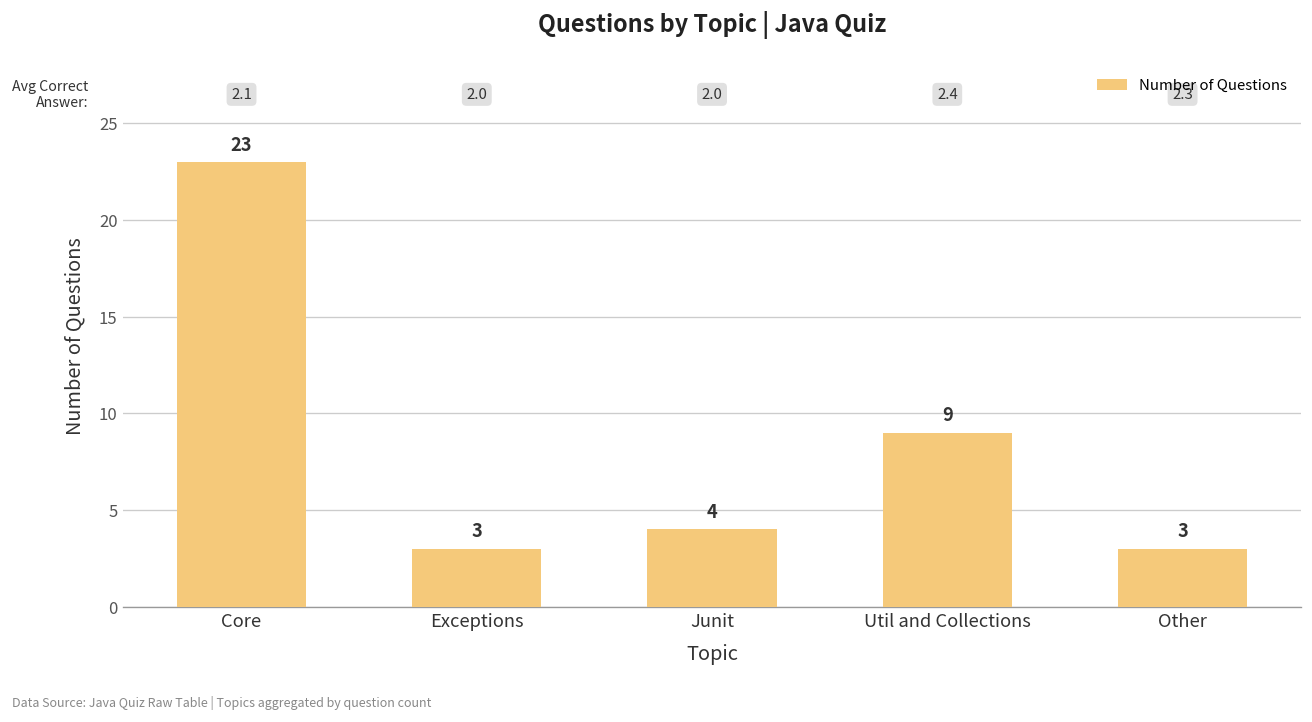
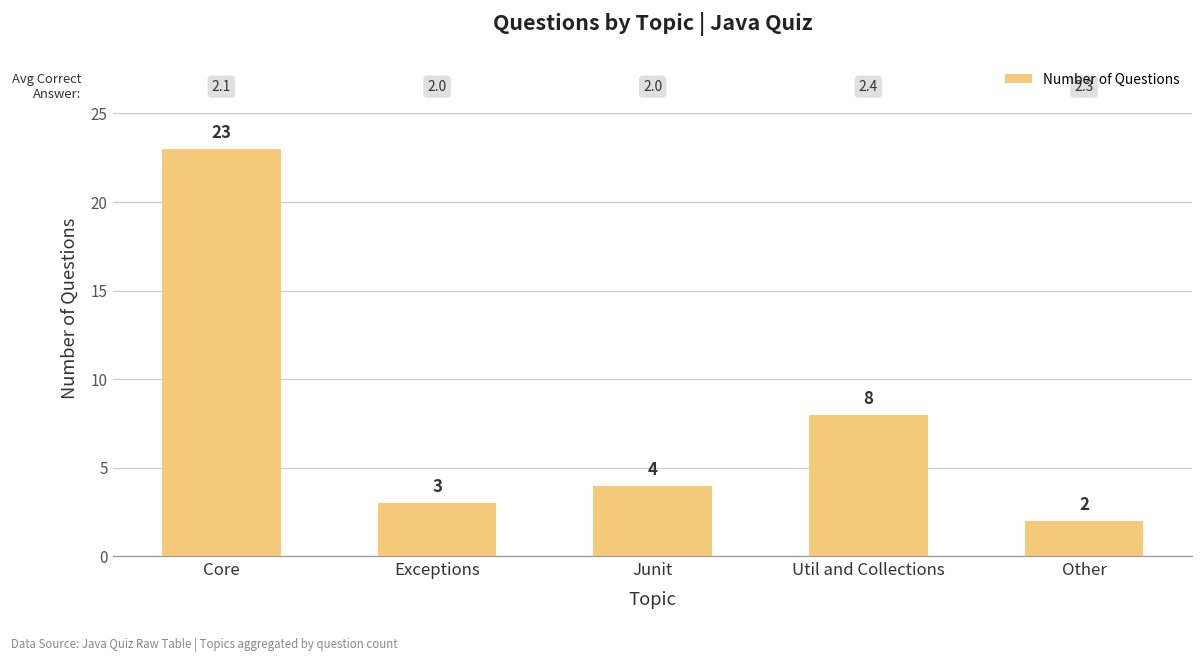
Util and Collections: 9 -> 8
Other: 3 -> 2
